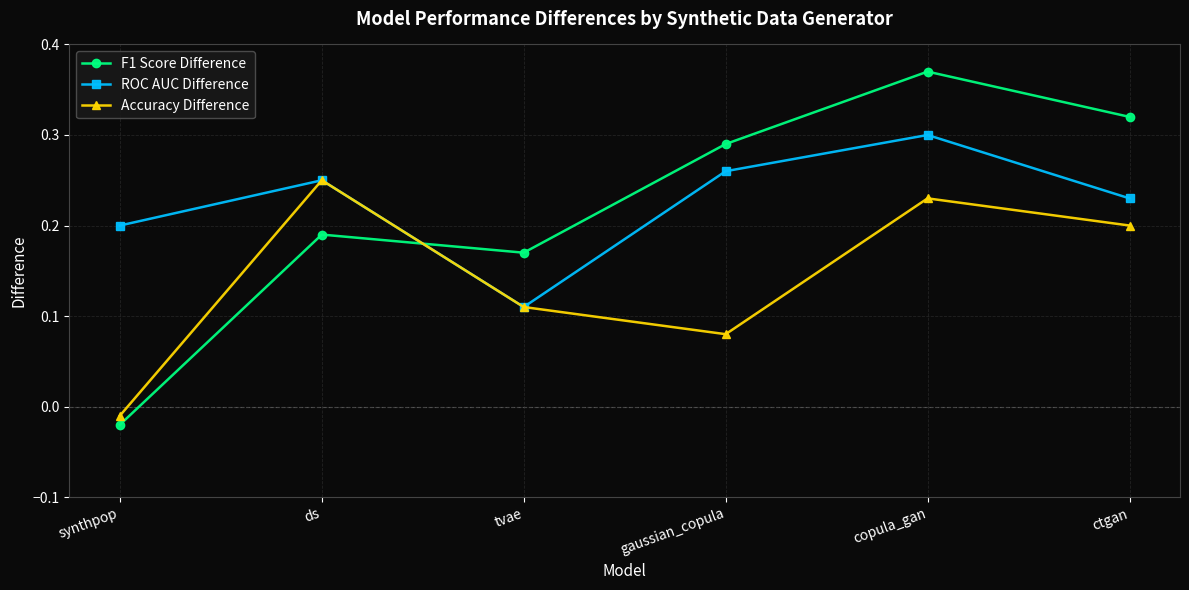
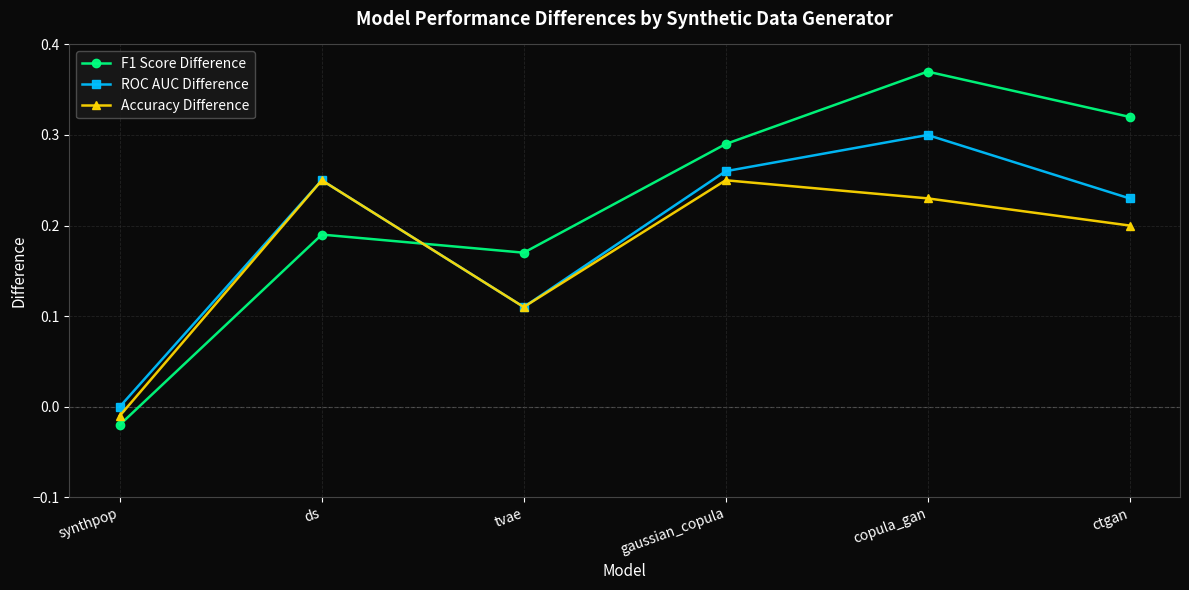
ROC AUC Difference, synthpop: 0.2 -> 0.0
Accuracy Difference, gaussian_copula: 0.08 -> 0.25
